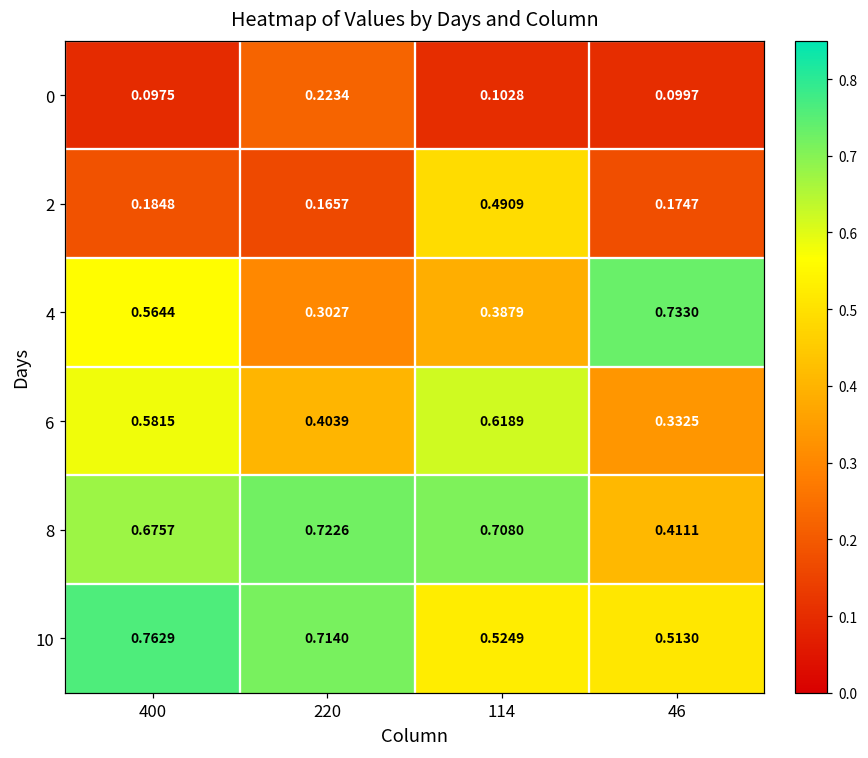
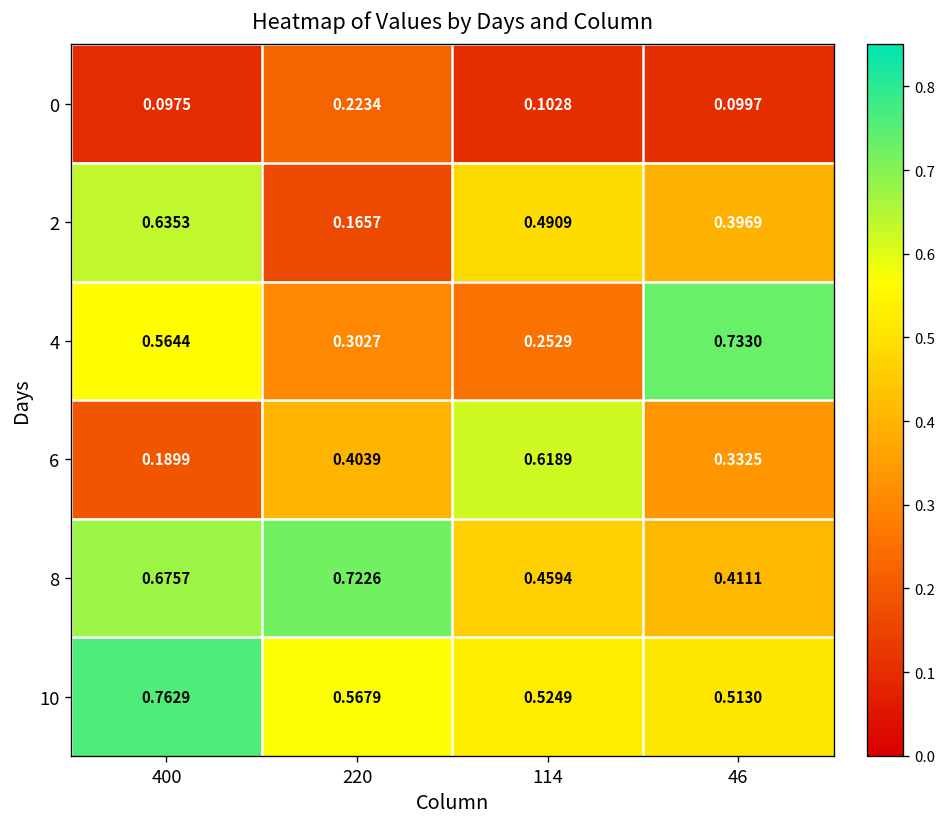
2, 400: 0.1848 -> 0.6353
2, 46: 0.1747 -> 0.3969
4, 114: 0.3879 -> 0.2529
6, 400: 0.5815 -> 0.1899
8, 114: 0.7080 -> 0.4594
10, 220: 0.7140 -> 0.5679
